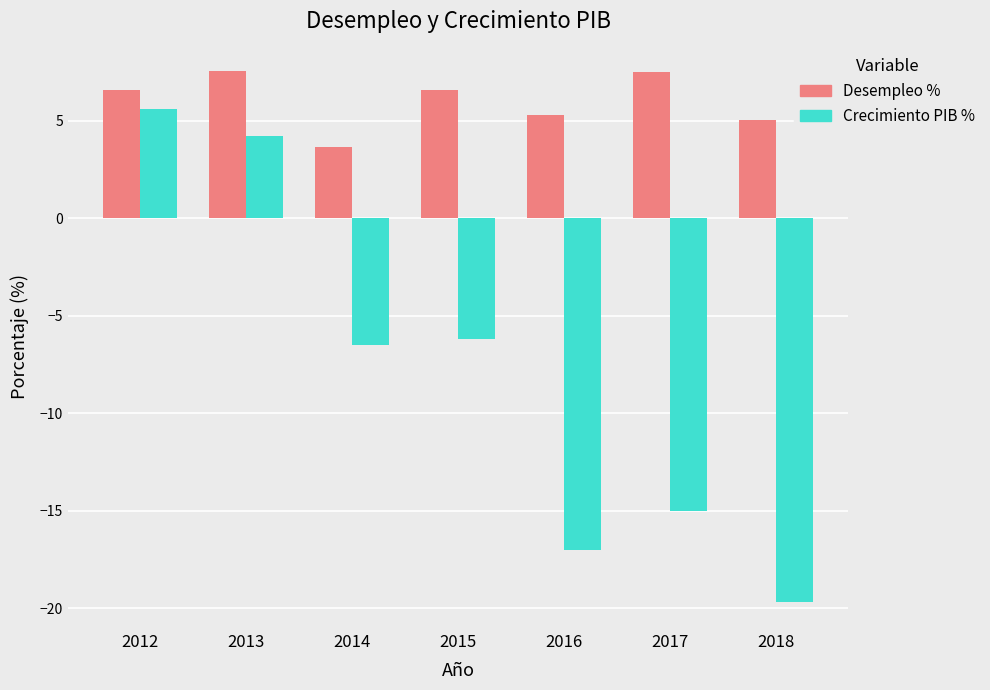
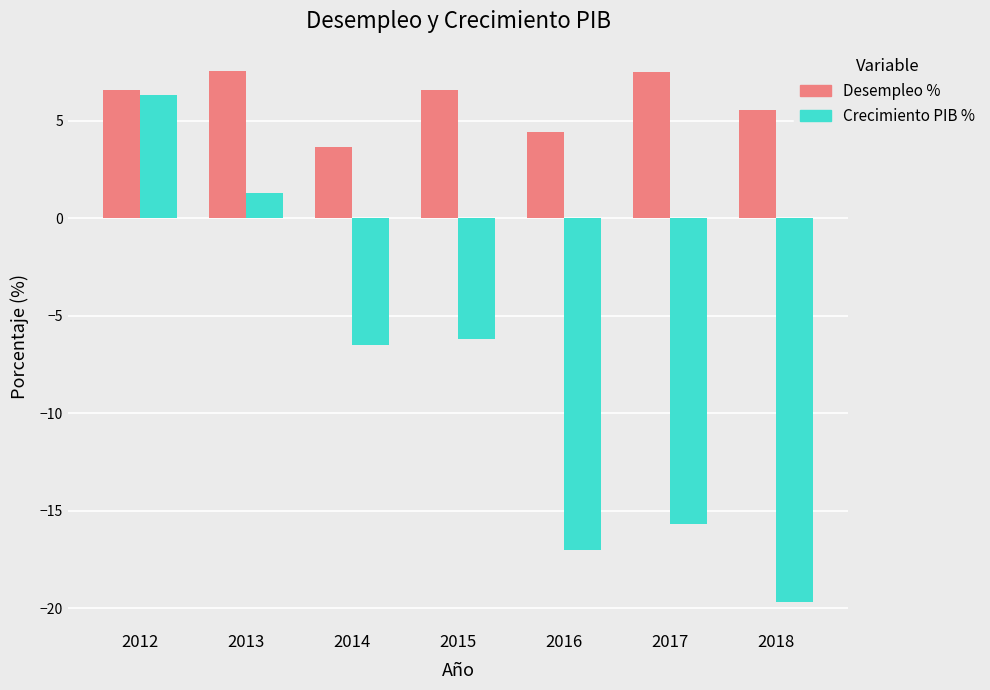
Crecimiento PIB %, 2012: 5.6 -> 6.3
Crecimiento PIB %, 2013: 4.2 -> 1.3
Desempleo %, 2016: 5.3 -> 4.4
Crecimiento PIB %, 2017: -15.0 -> -15.7
Desempleo %, 2018: 5.0 -> 5.5
